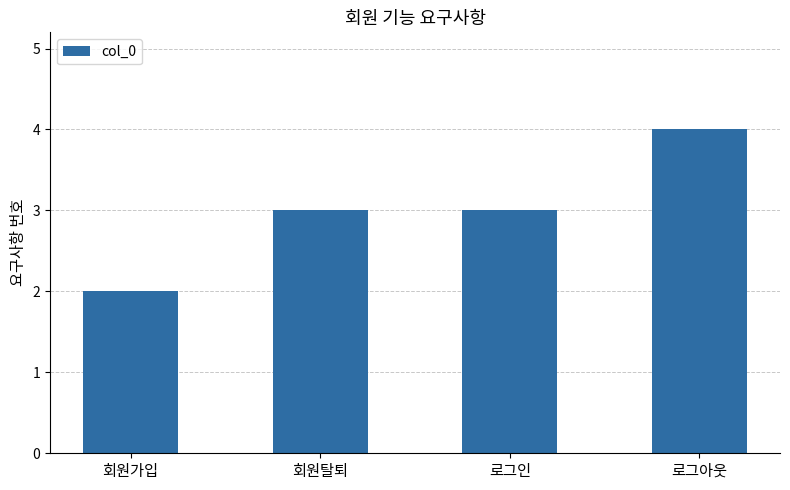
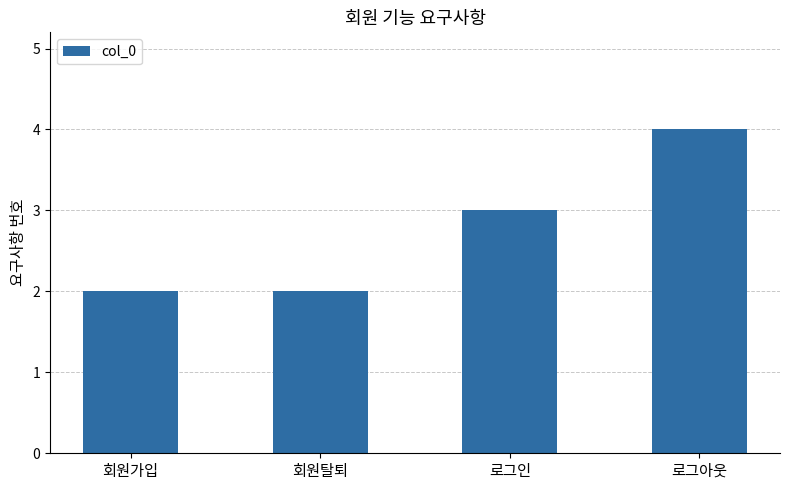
회원탈퇴: 3 -> 2
